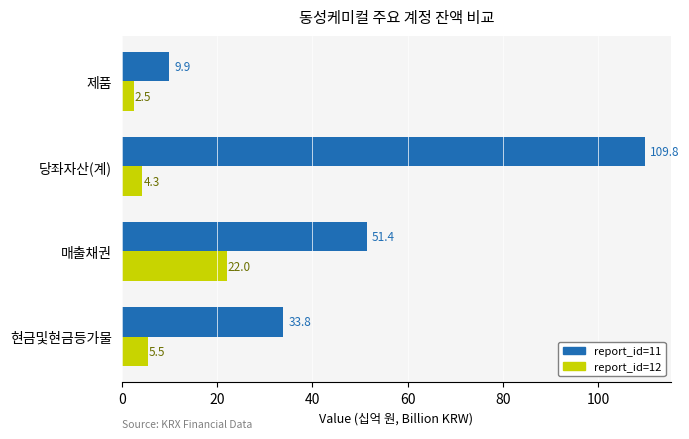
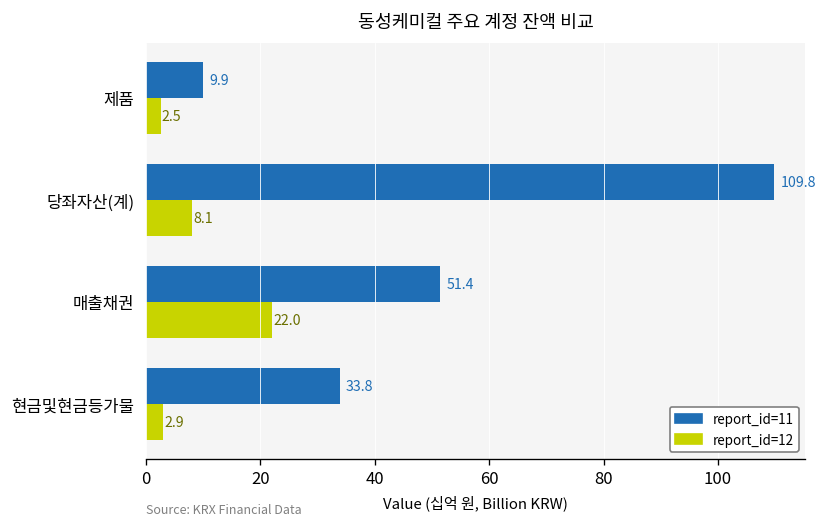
report_id=12, 당좌자산(계): 4.3 -> 8.1
report_id=12, 현금및현금등가물: 5.5 -> 2.9
